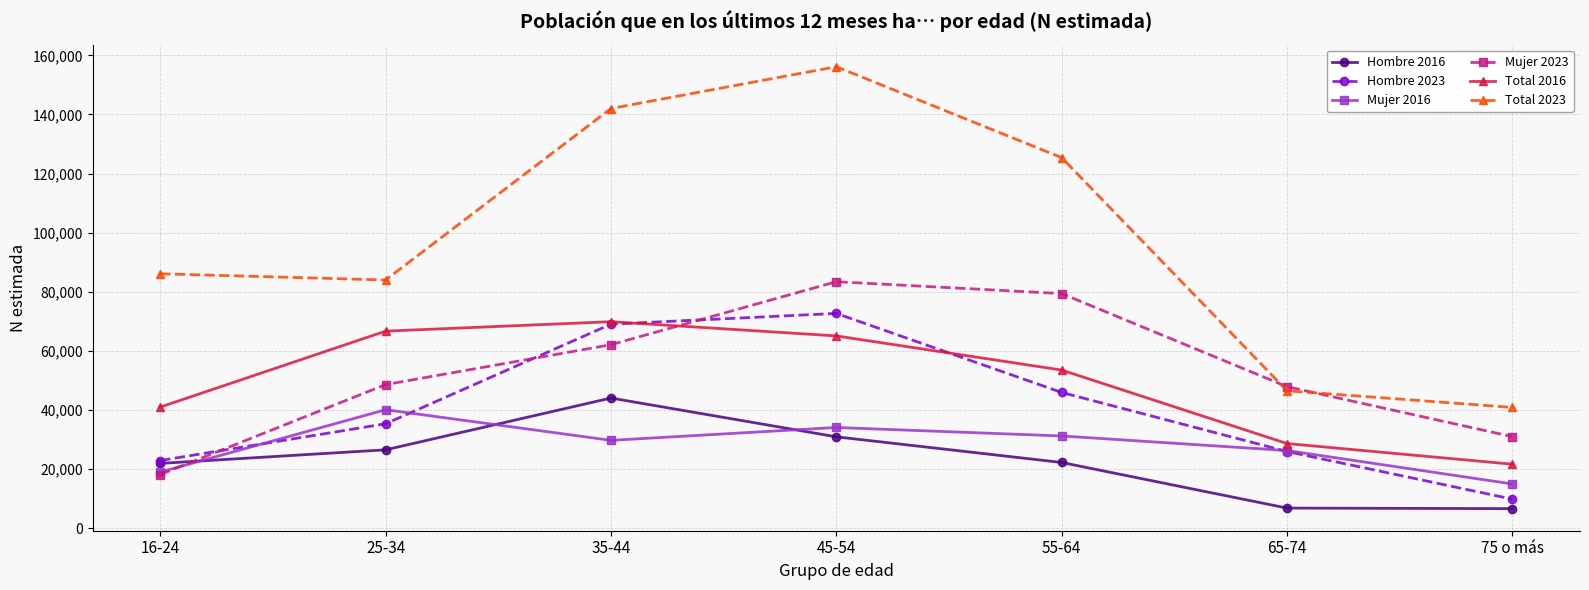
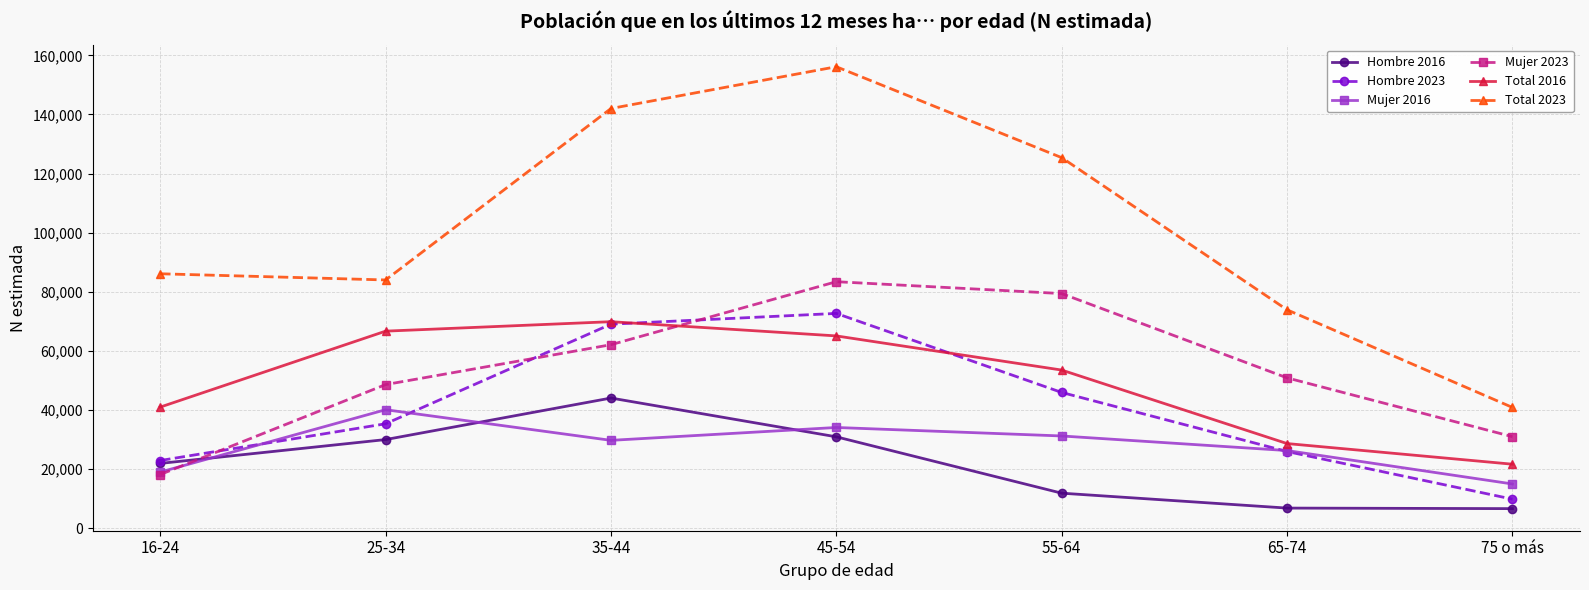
Hombre 2016, 25-34: 27,000 -> 30,000
Hombre 2016, 55-64: 22,000 -> 12,000
Mujer 2023, 65-74: 48,000 -> 51,000
Total 2023, 65-74: 47,000 -> 74,000
